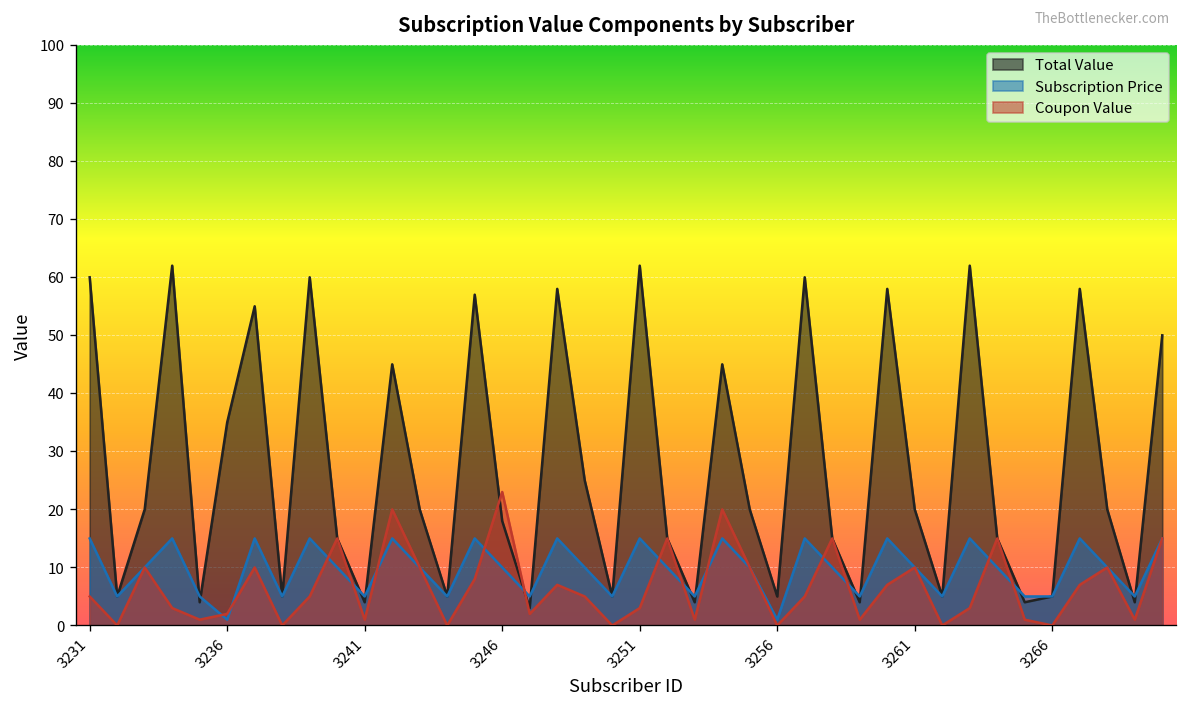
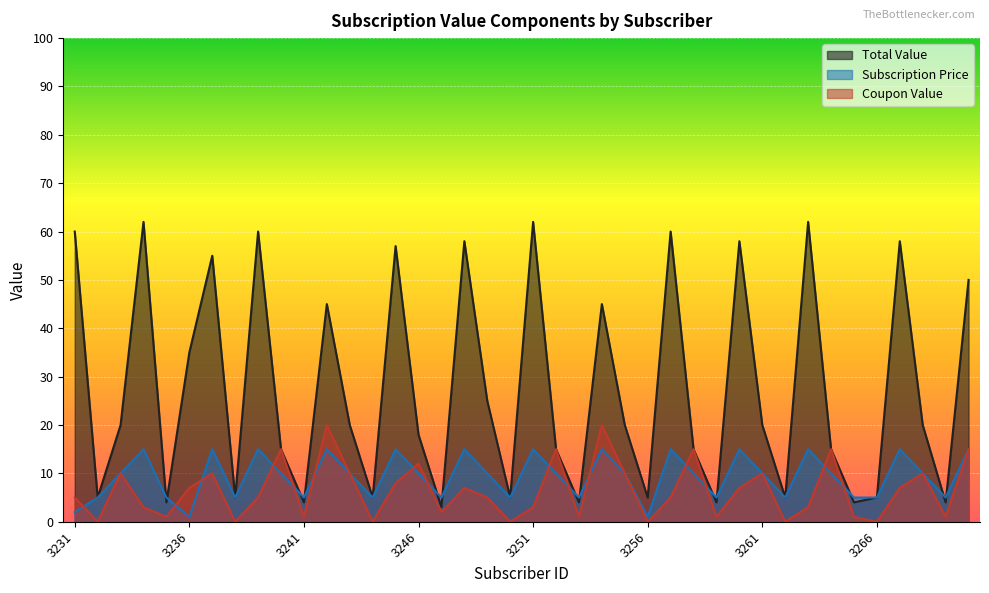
Subscription Price, 3231: 15 -> 2
Coupon Value, 3236: 2 -> 7
Coupon Value, 3246: 23 -> 12
